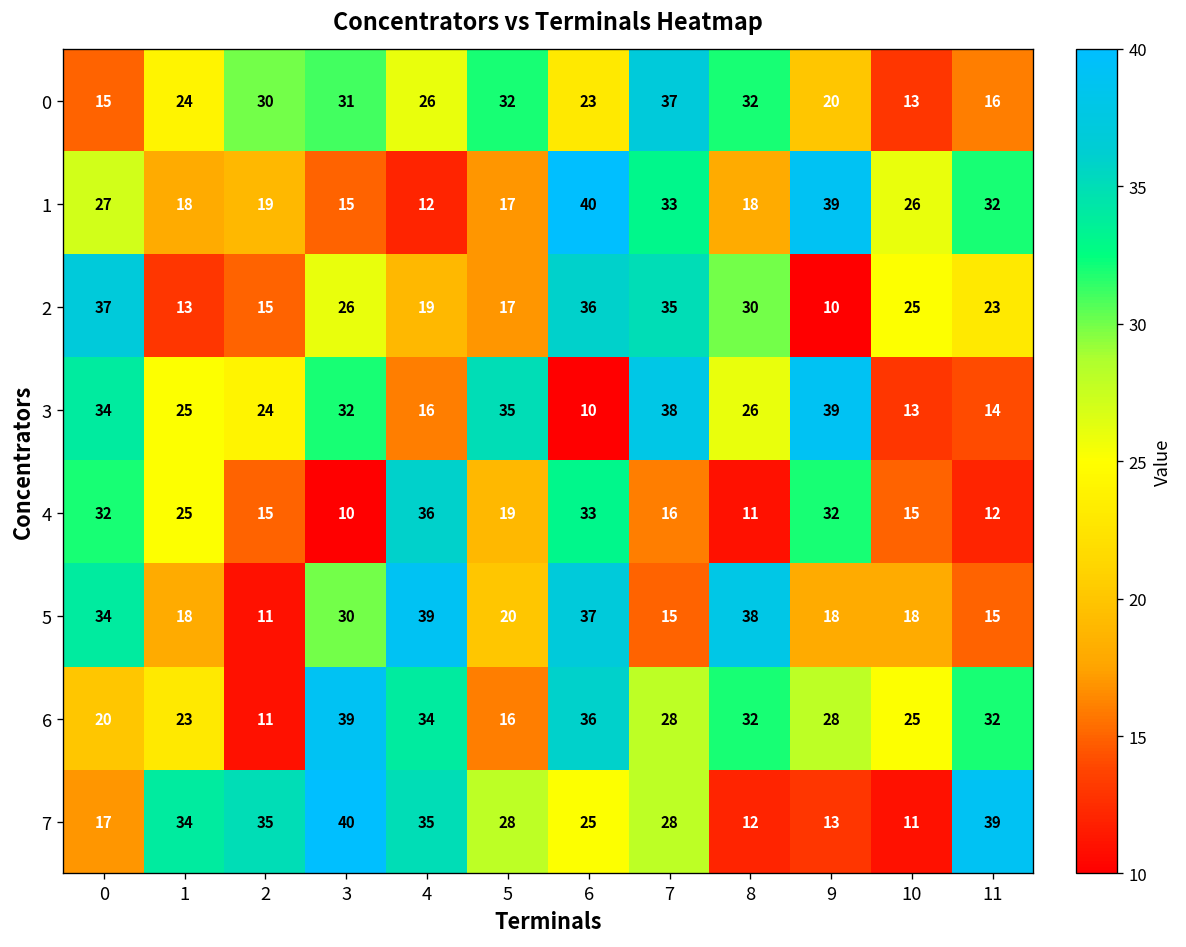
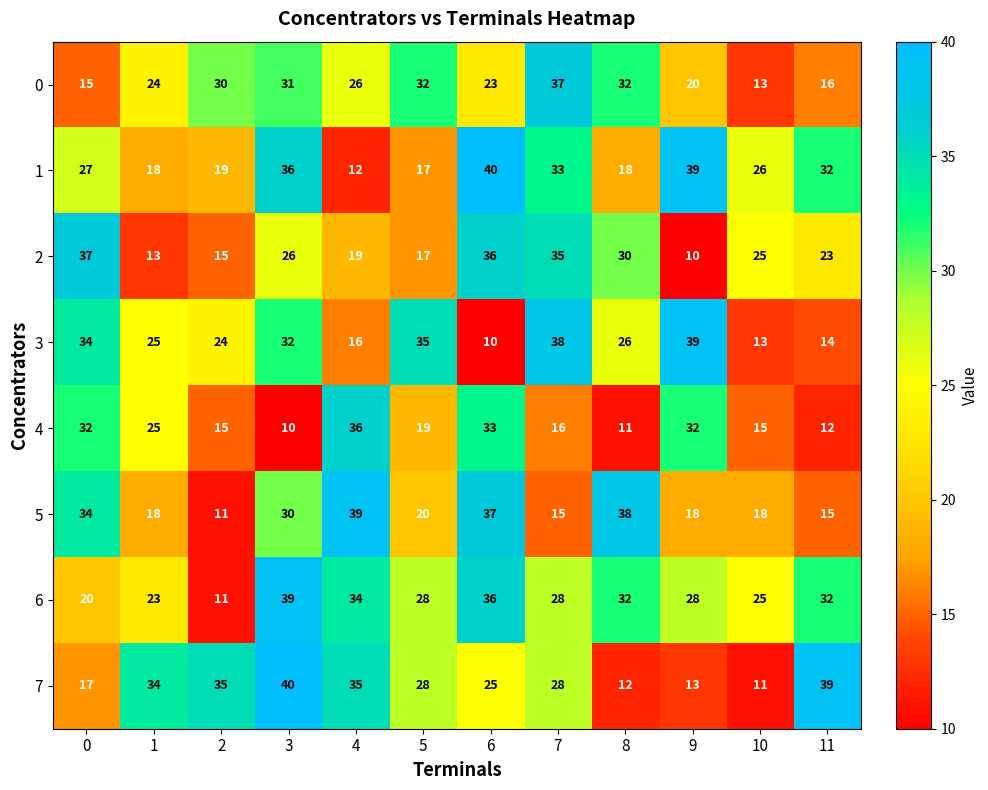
1, 3: 15 -> 36
6, 5: 16 -> 28
